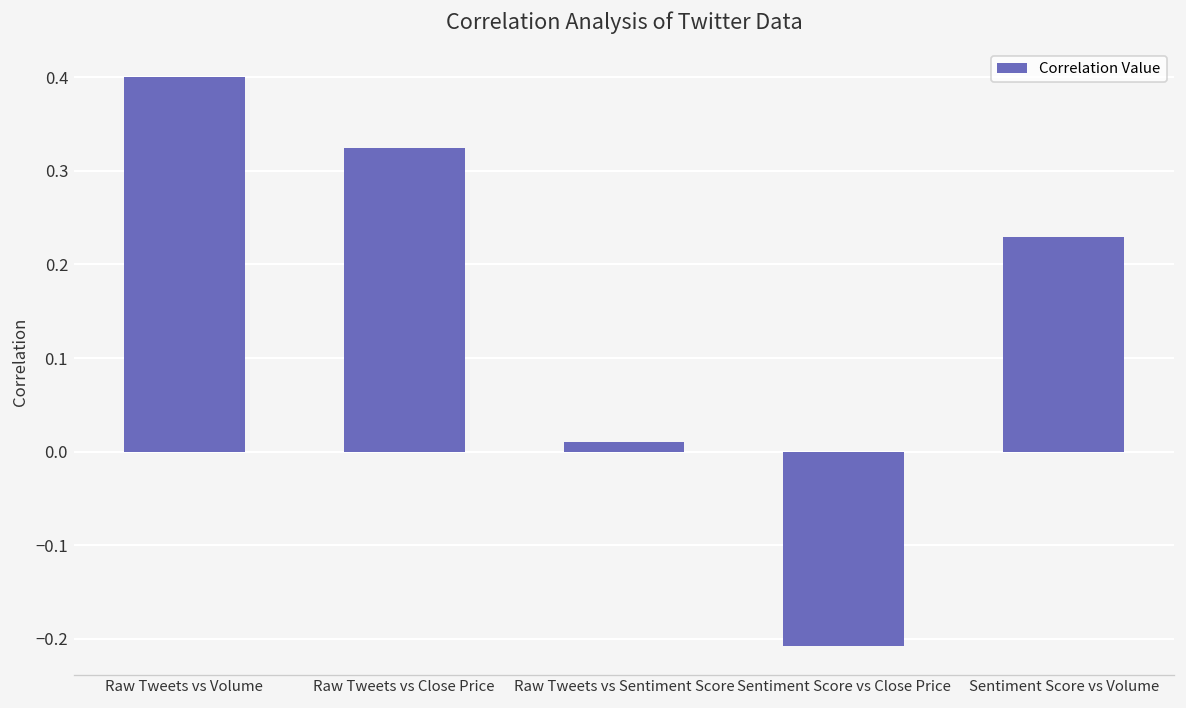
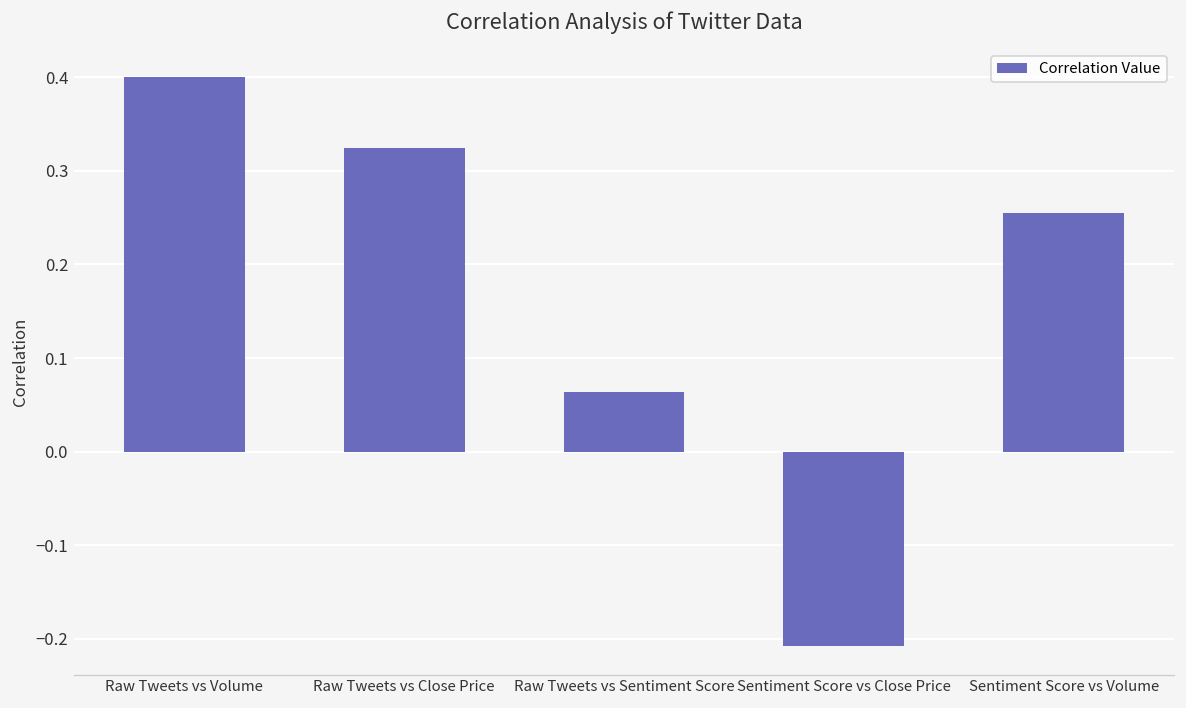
Raw Tweets vs Sentiment Score: 0.01 -> 0.06
Sentiment Score vs Volume: 0.23 -> 0.25
